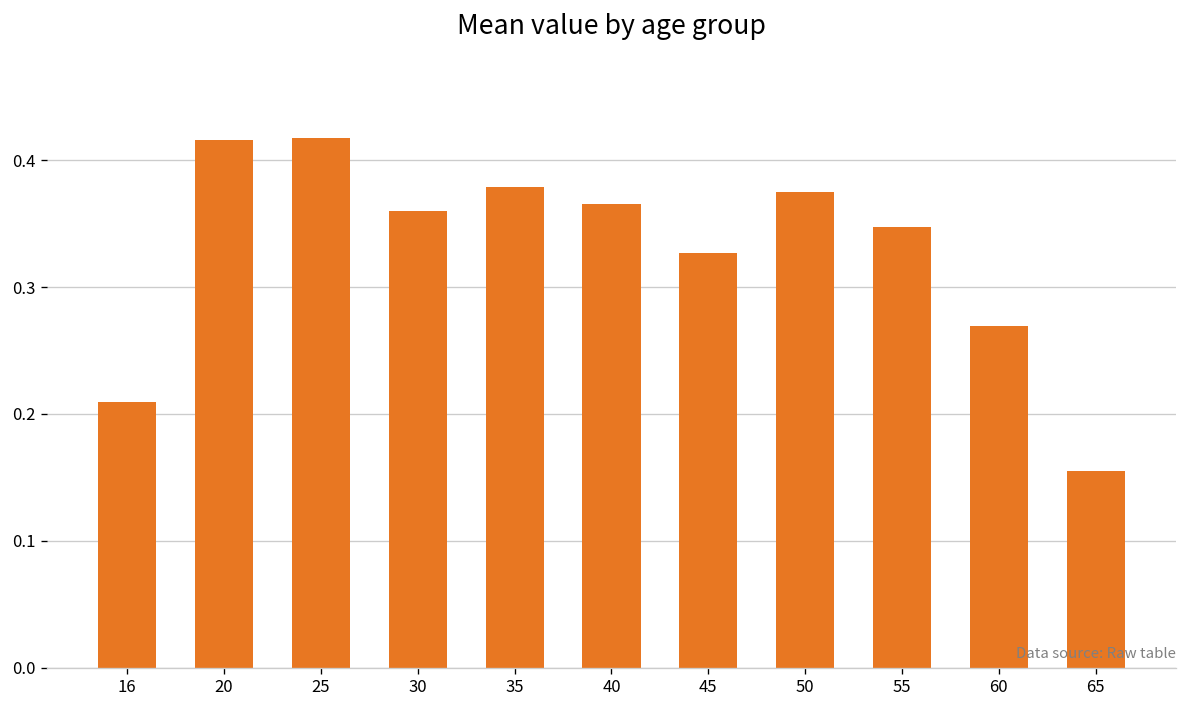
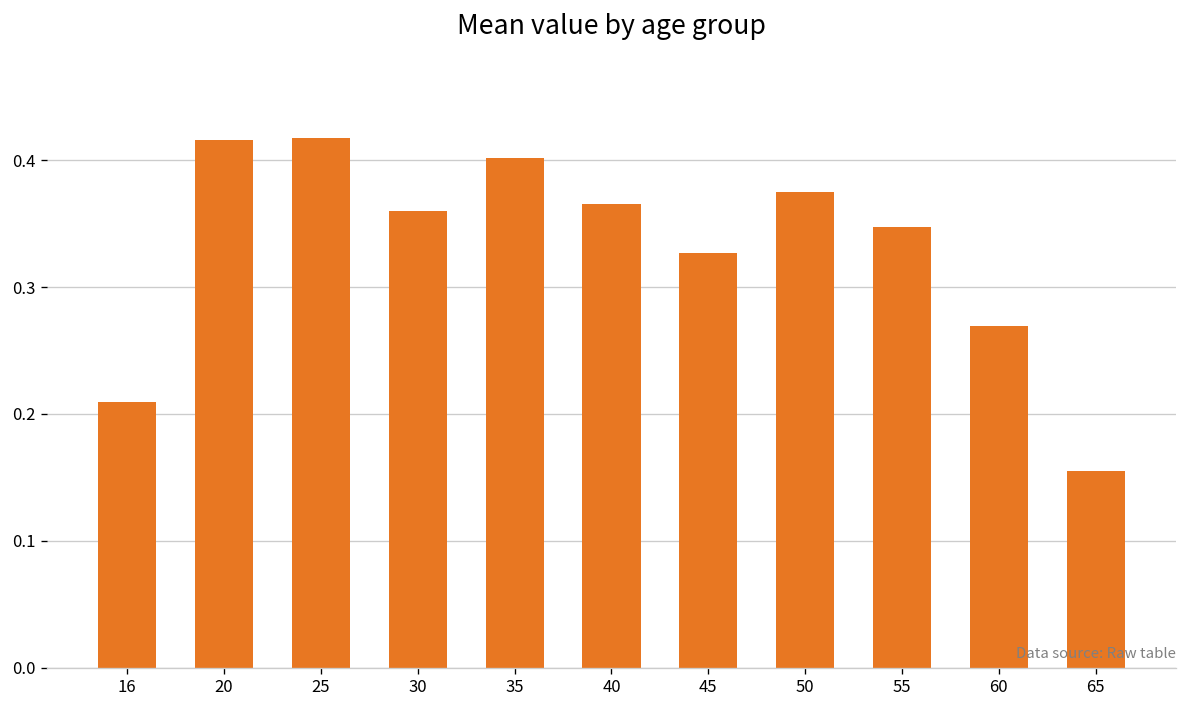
35: 0.379 -> 0.402
